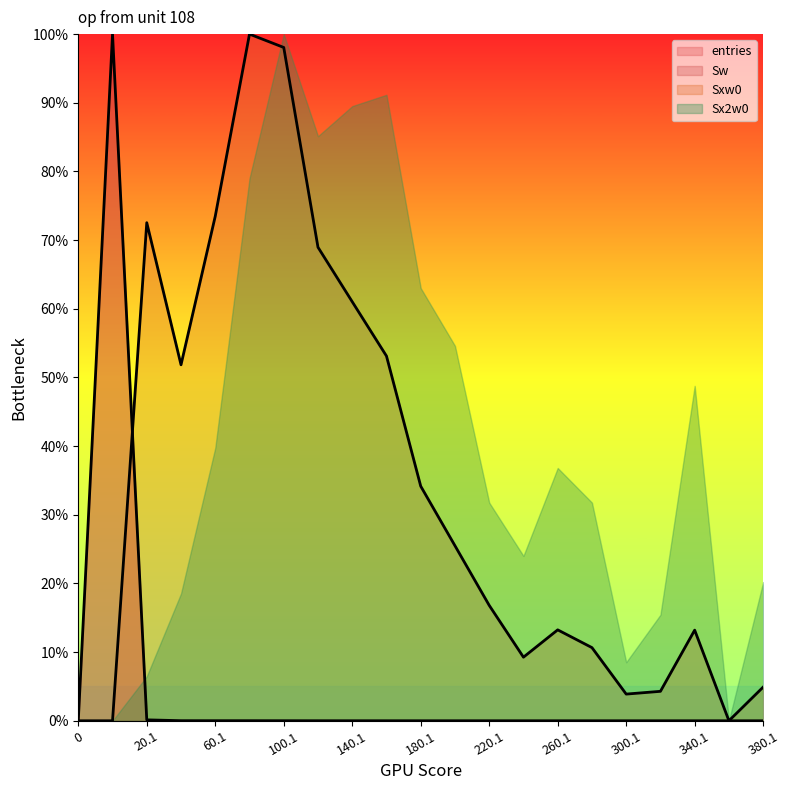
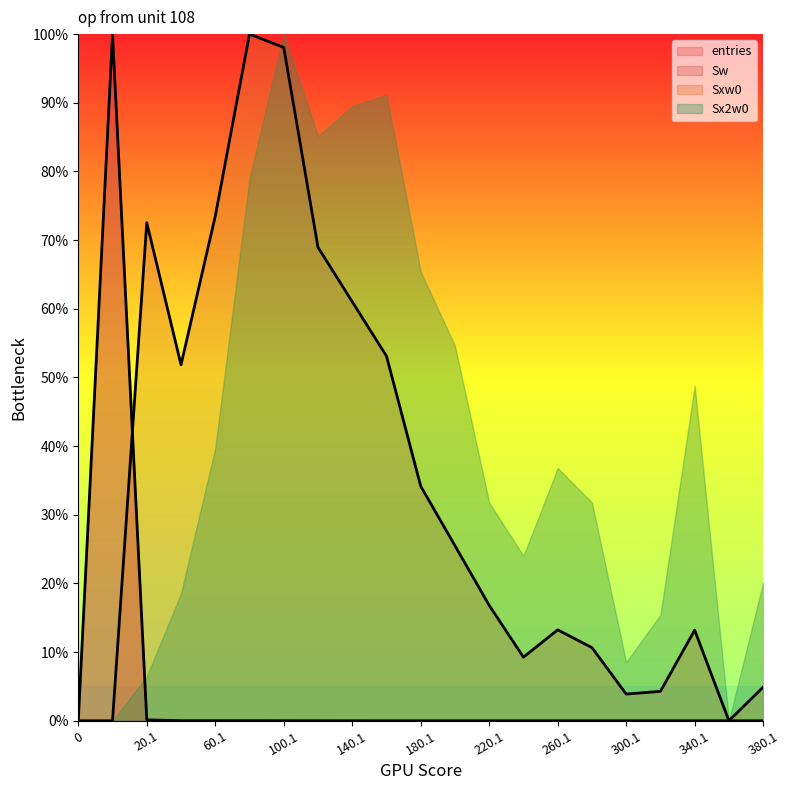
Sx2w0, 180.1: 63% -> 65%
